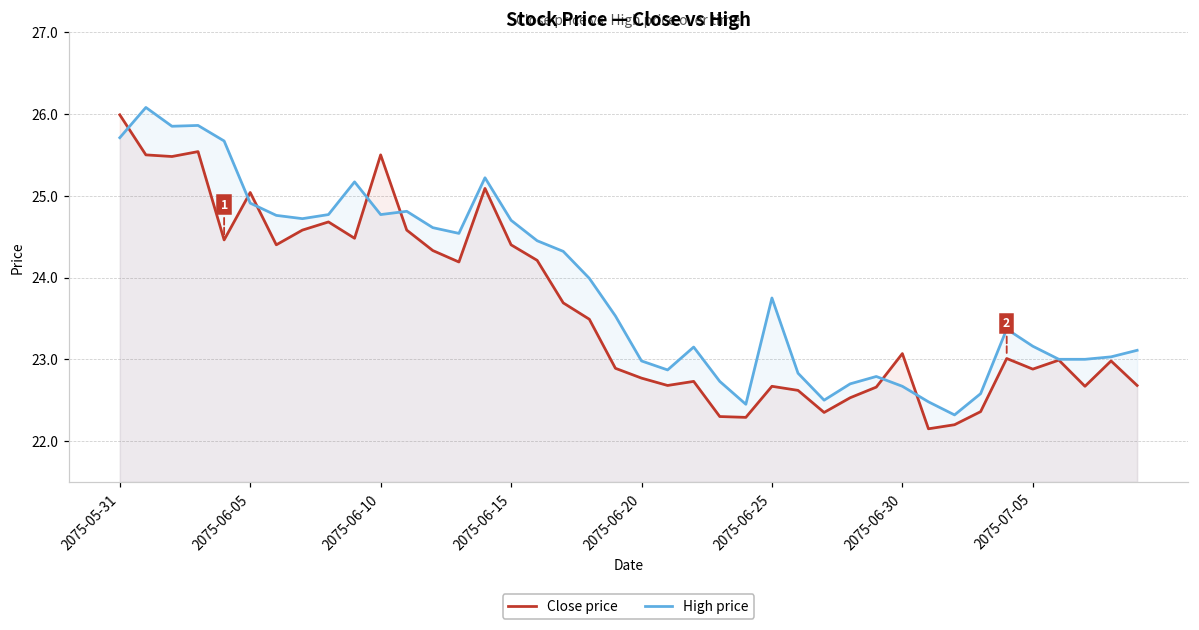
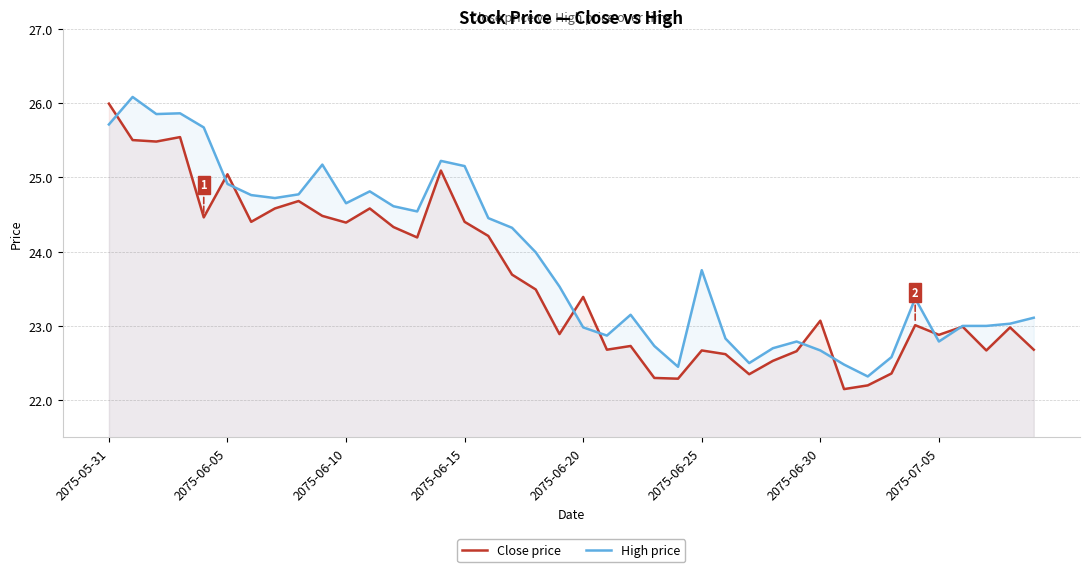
Close price, 2075-06-10: 25.5 -> 24.4
High price, 2075-06-10: 24.8 -> 24.7
High price, 2075-06-15: 24.7 -> 25.2
Close price, 2075-06-20: 22.8 -> 23.4
High price, 2075-07-05: 23.2 -> 22.8
